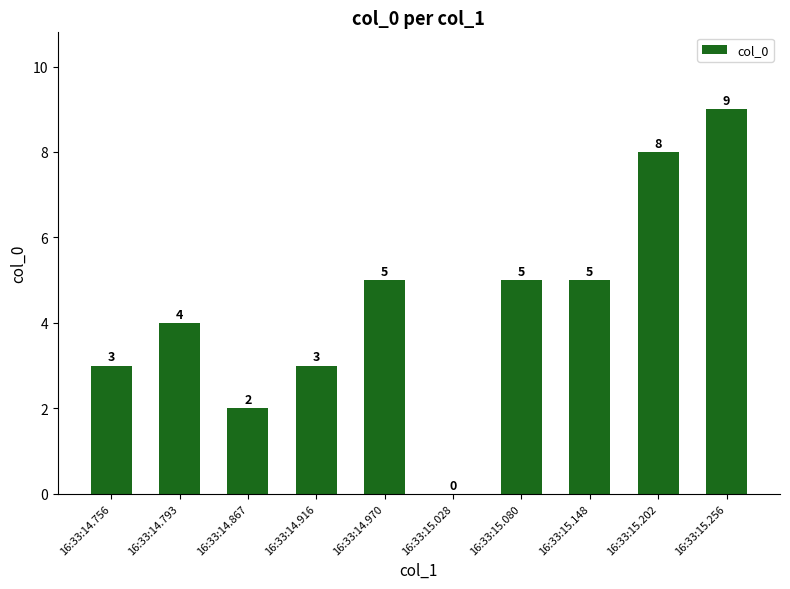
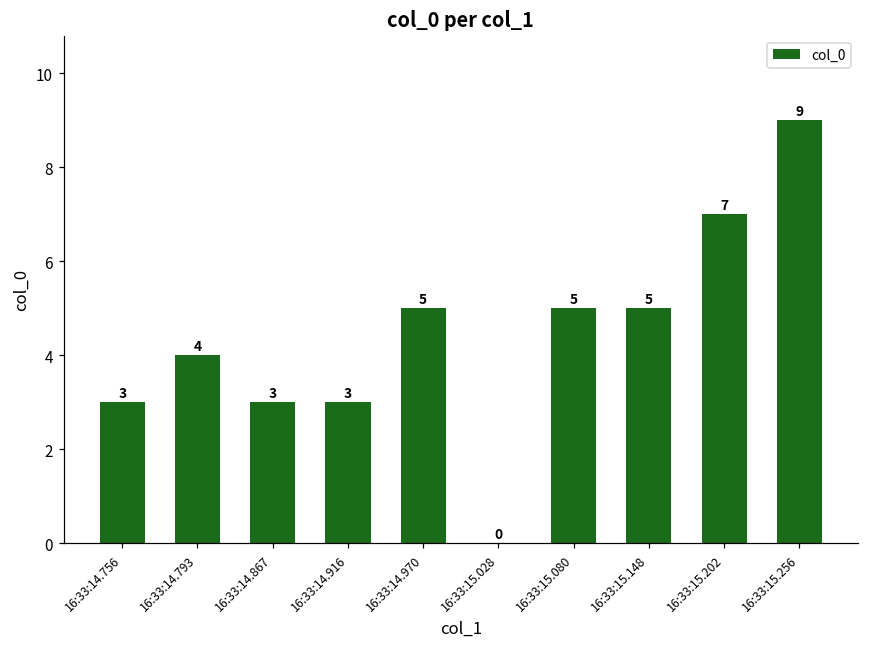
16:33:14.867: 2 -> 3
16:33:15.202: 8 -> 7
